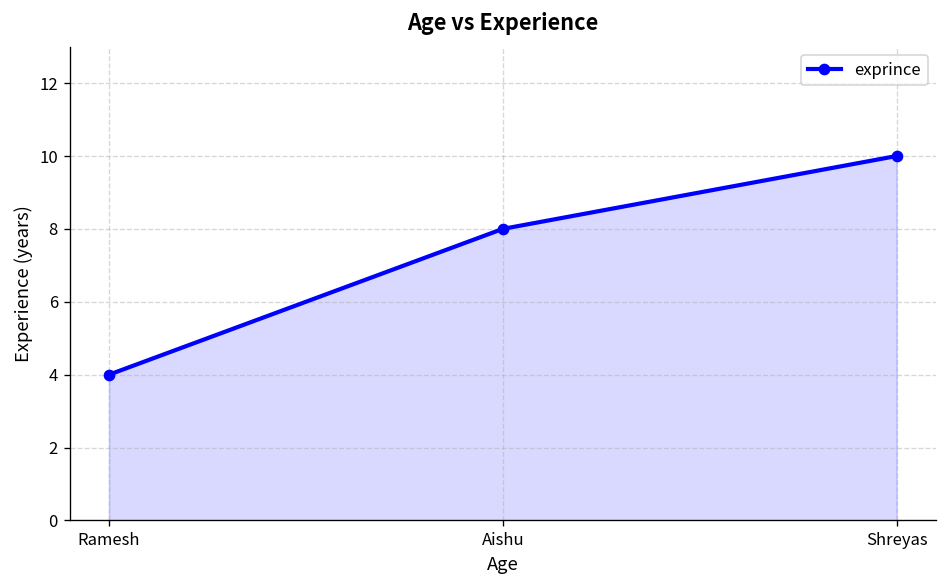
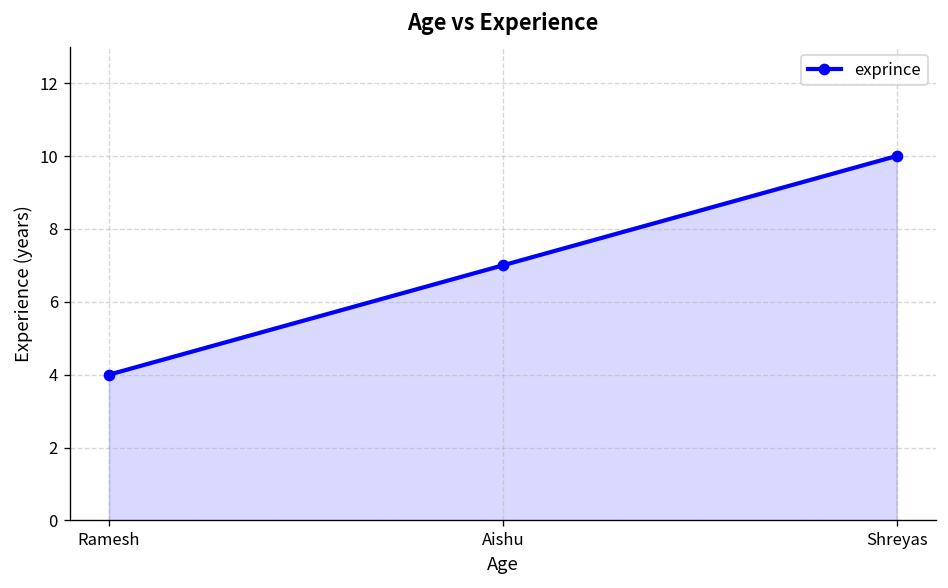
Aishu: 8 -> 7
